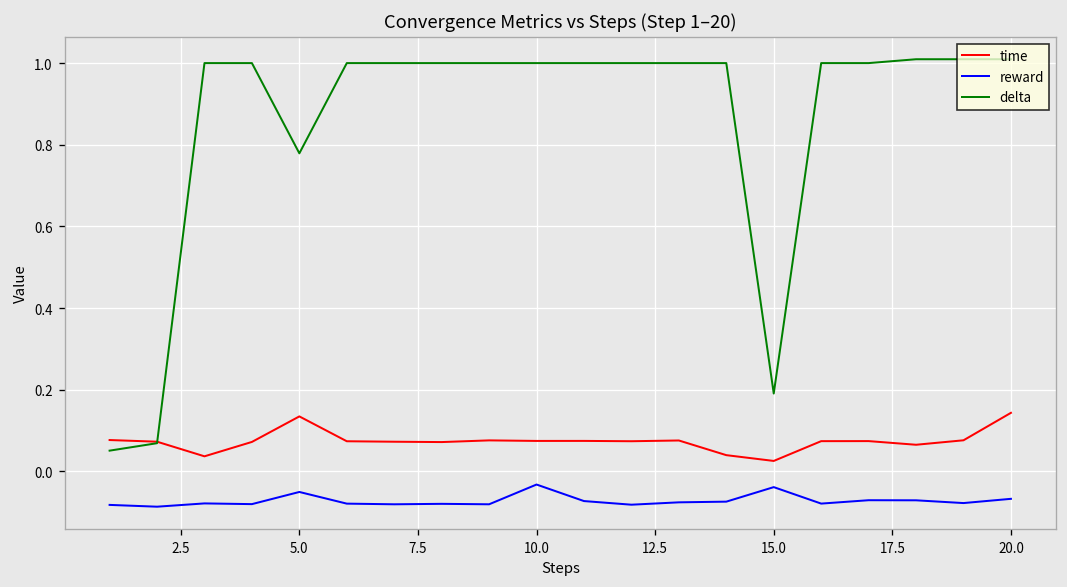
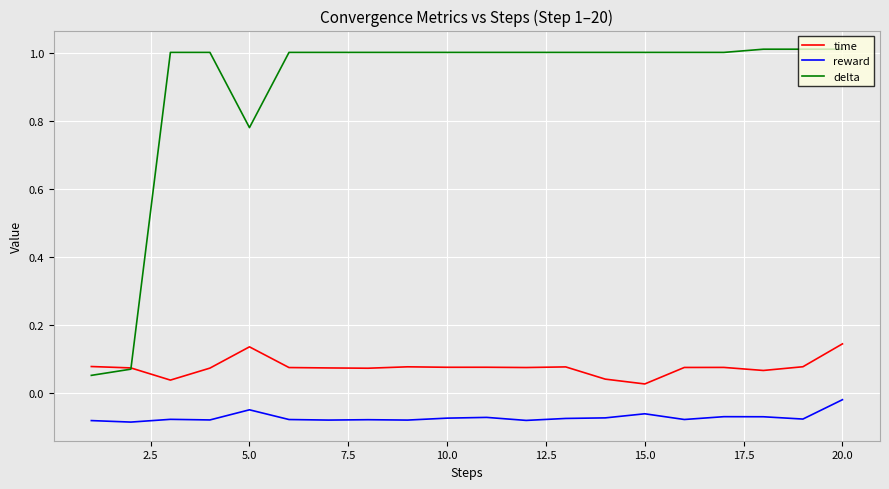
reward, 10.0: -0.03 -> -0.08
reward, 15.0: -0.04 -> -0.06
delta, 15.0: 0.19 -> 1.00
reward, 20.0: -0.07 -> -0.02
